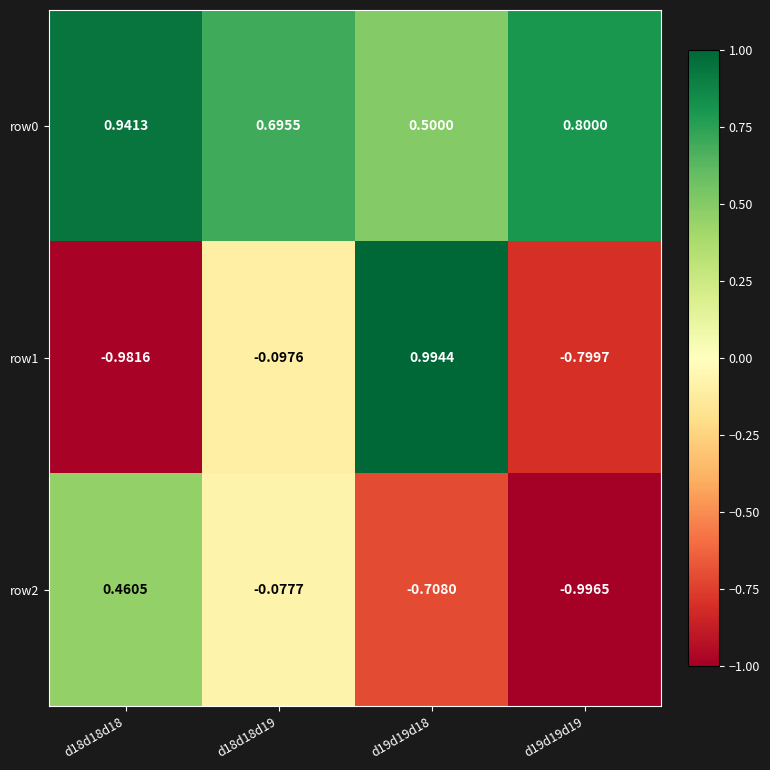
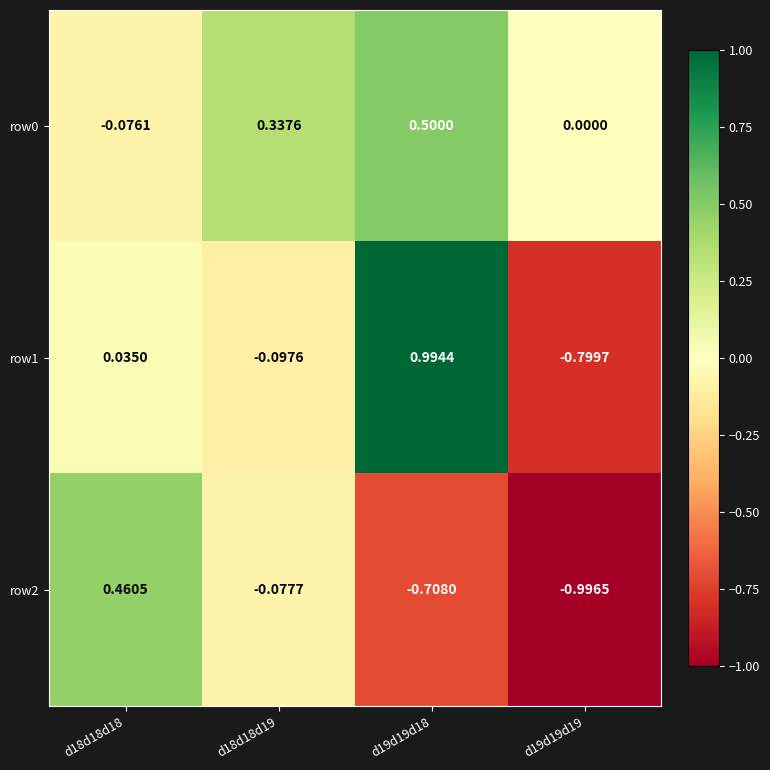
row0, d18d18d18: 0.9413 -> -0.0761
row0, d18d18d19: 0.6955 -> 0.3376
row0, d19d19d19: 0.8000 -> 0.0000
row1, d18d18d18: -0.9816 -> 0.0350
